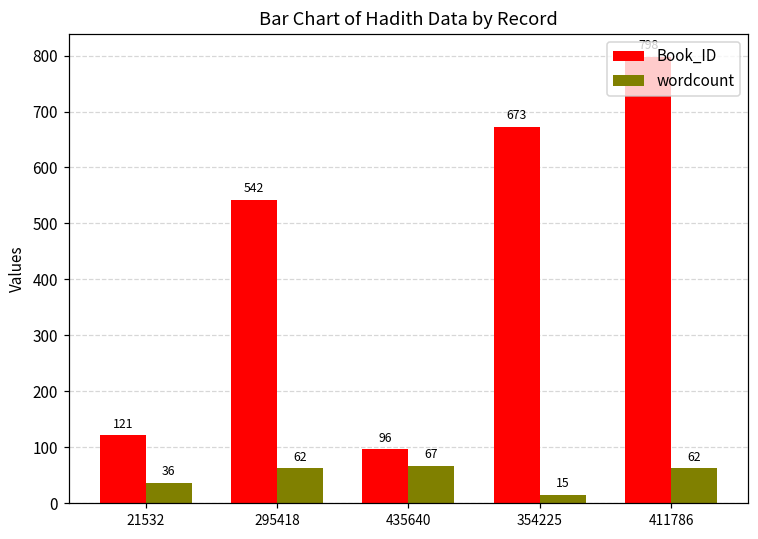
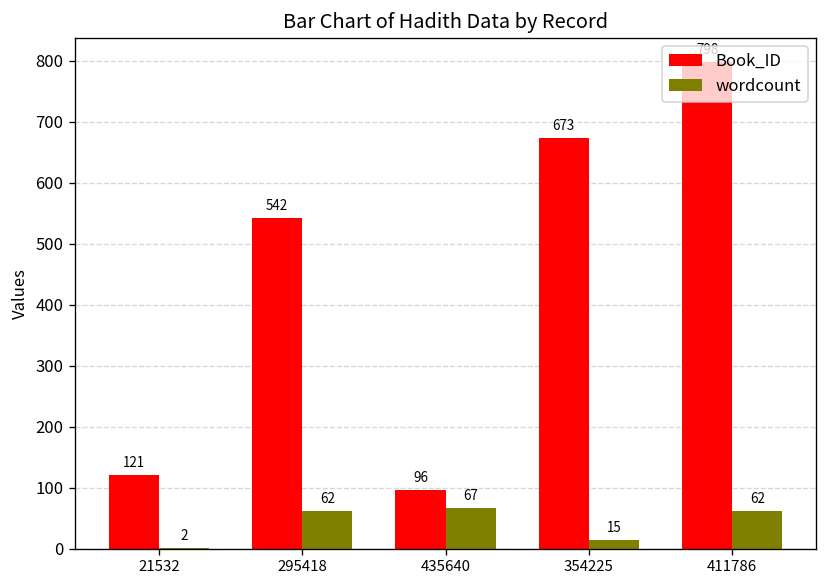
wordcount, 21532: 36 -> 2
